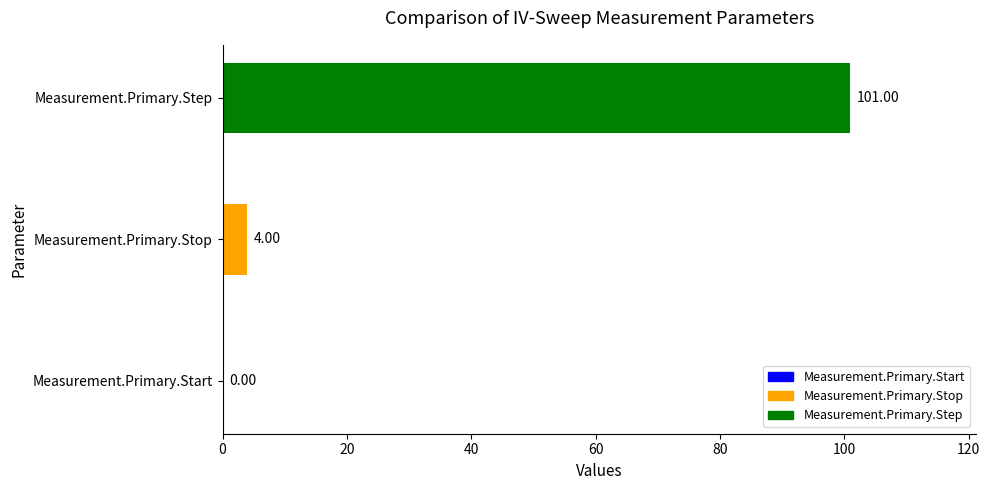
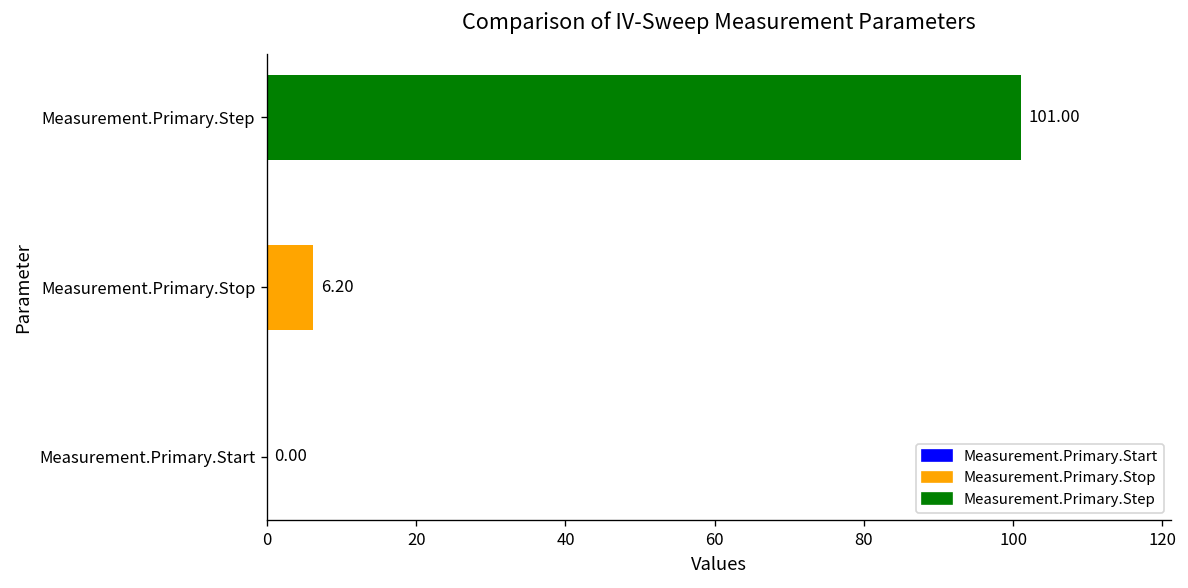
Measurement.Primary.Stop: 4.00 -> 6.20
